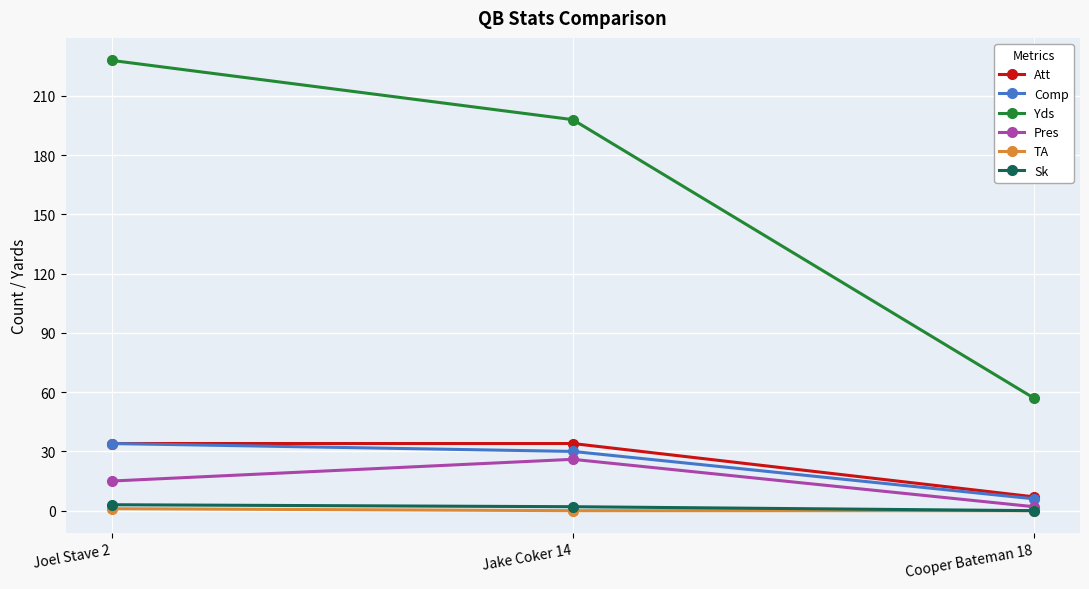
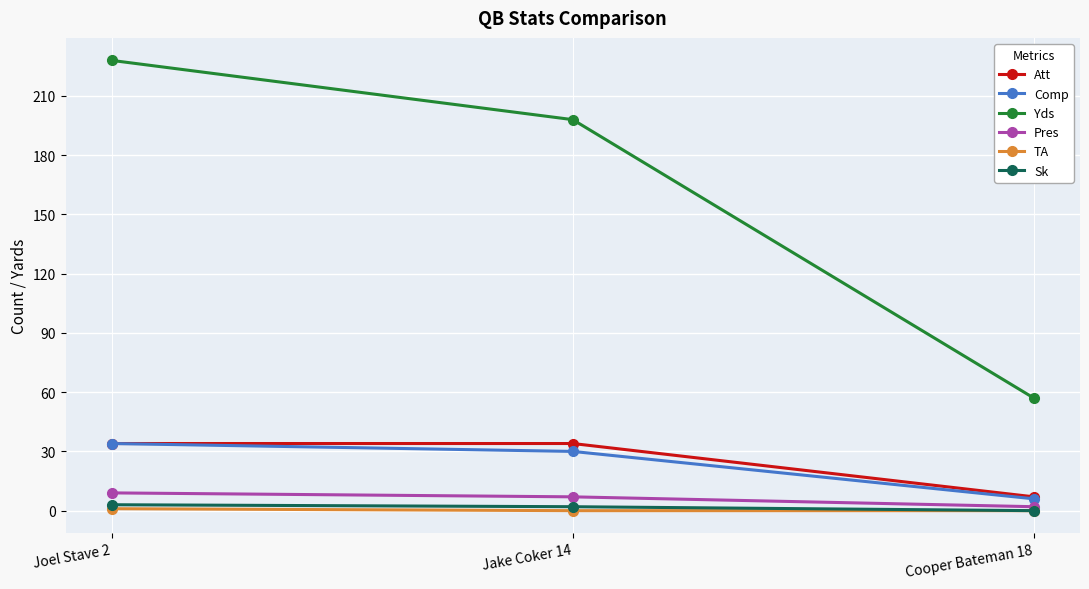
Pres, Joel Stave 2: 15 -> 9
Pres, Jake Coker 14: 26 -> 7
